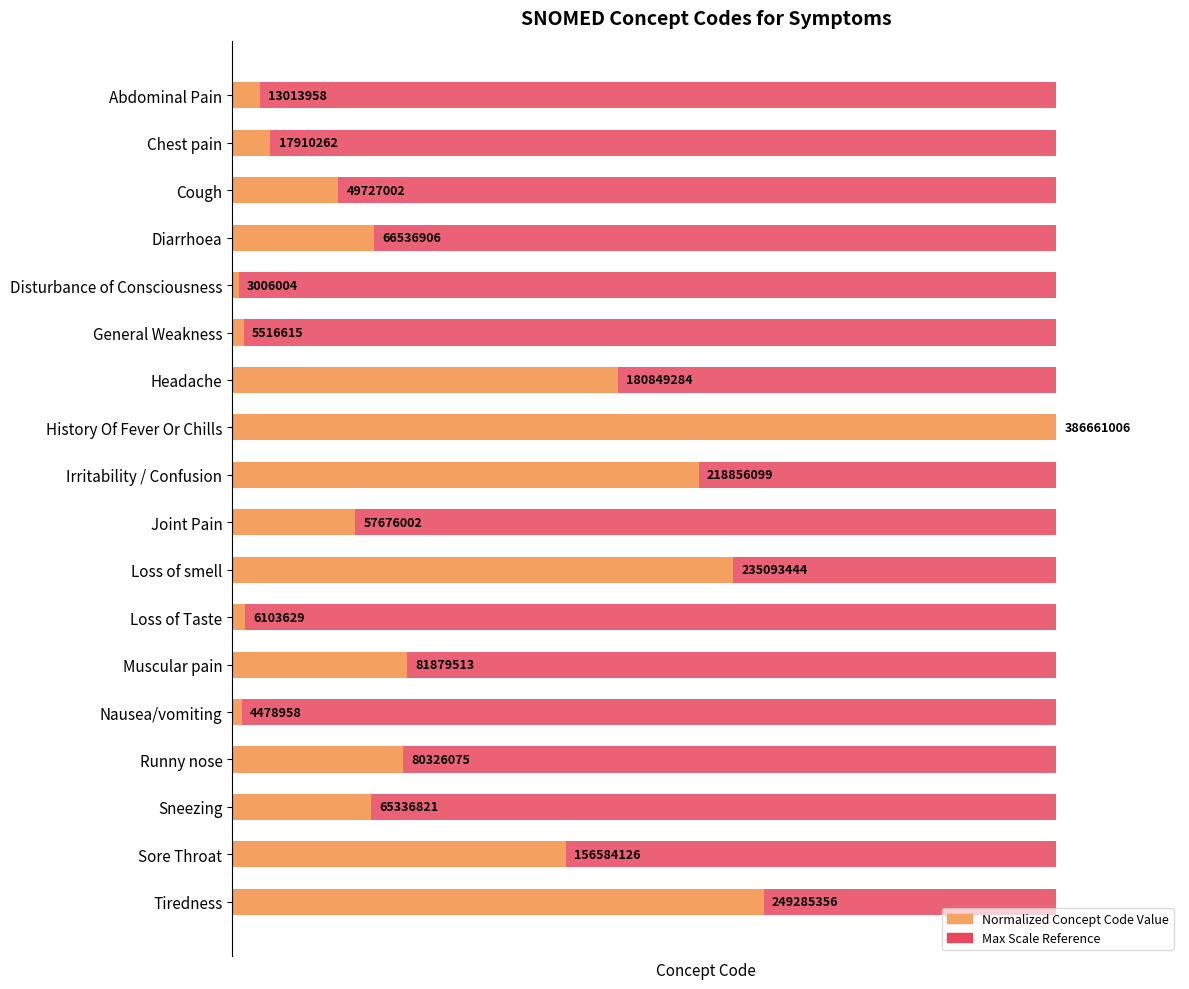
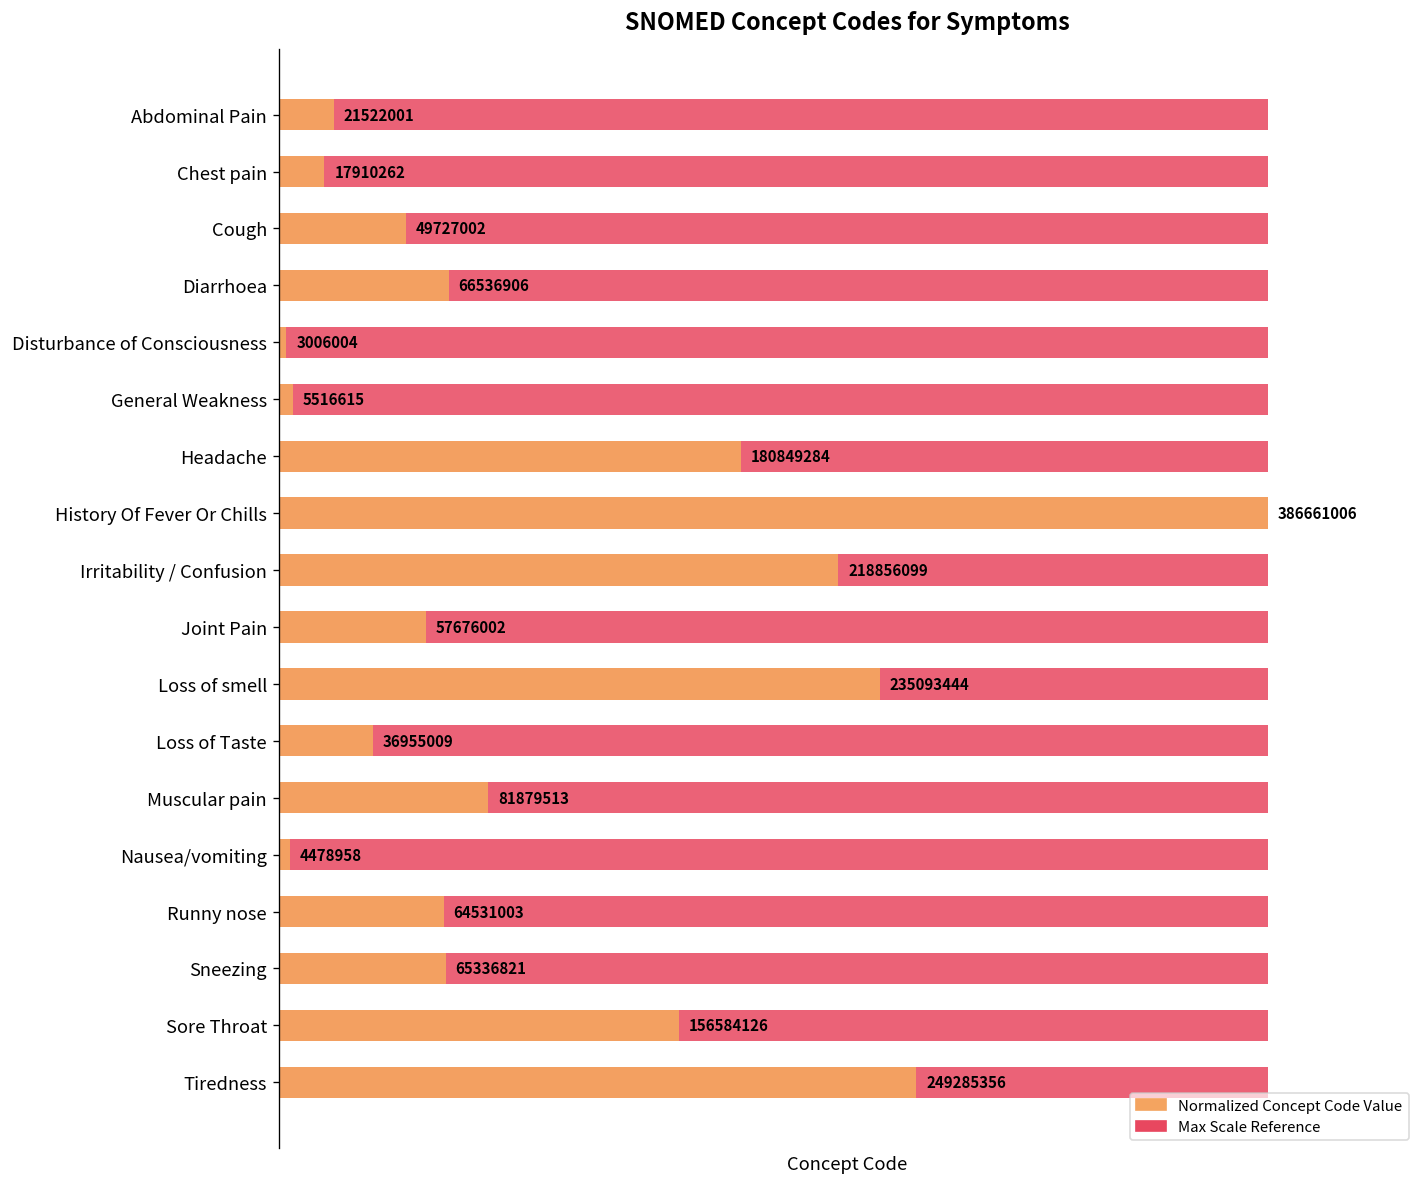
Normalized Concept Code Value, Abdominal Pain: 13013958 -> 21522001
Normalized Concept Code Value, Loss of Taste: 6103629 -> 36955009
Normalized Concept Code Value, Runny nose: 80326075 -> 64531003
